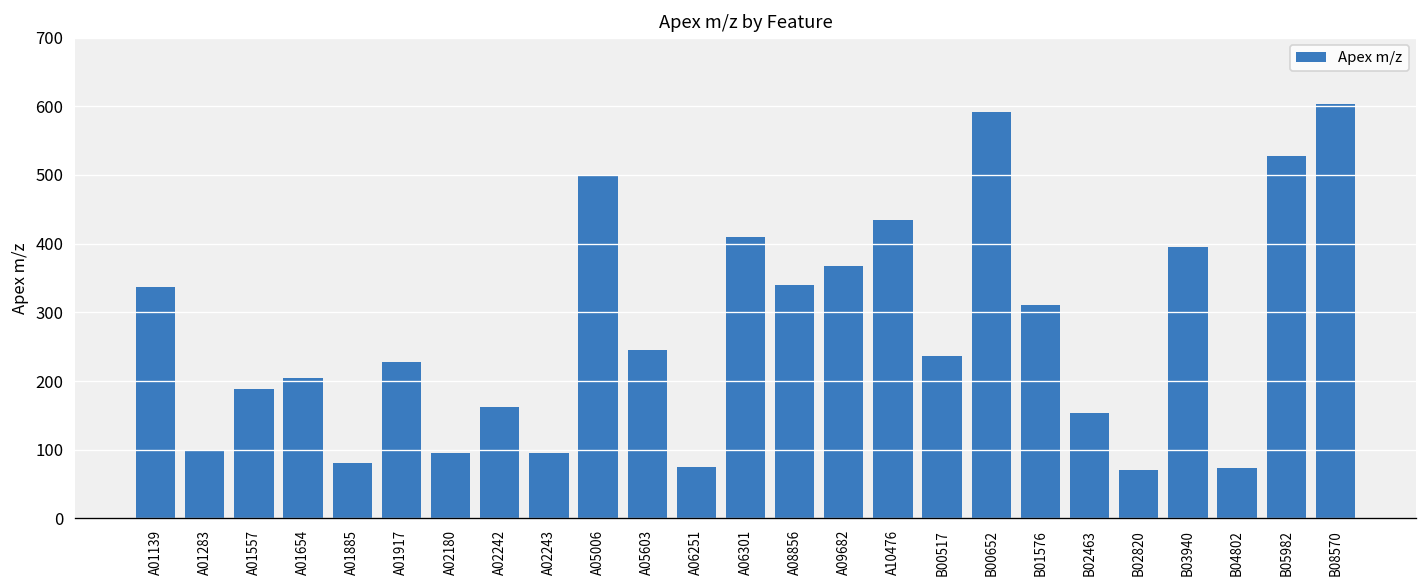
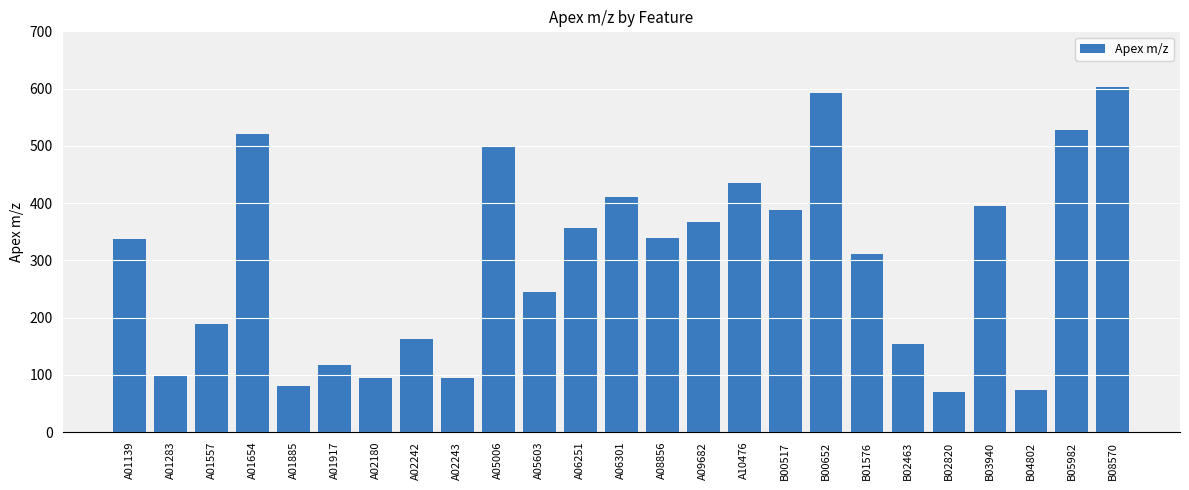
A01654: 210 -> 520
A01917: 230 -> 120
A06251: 80 -> 360
B00517: 240 -> 390
